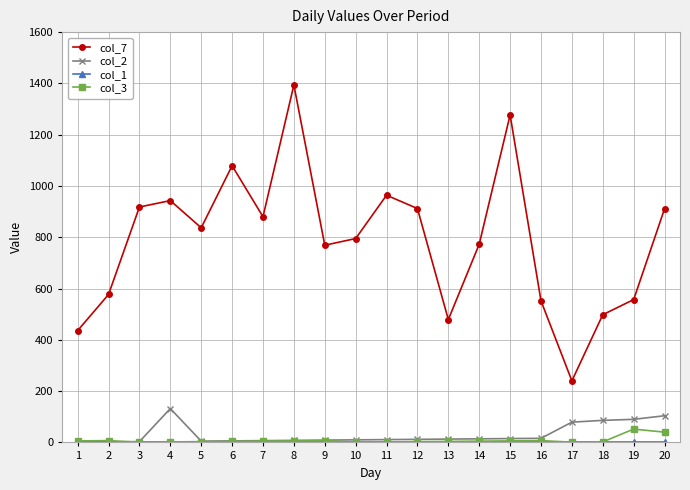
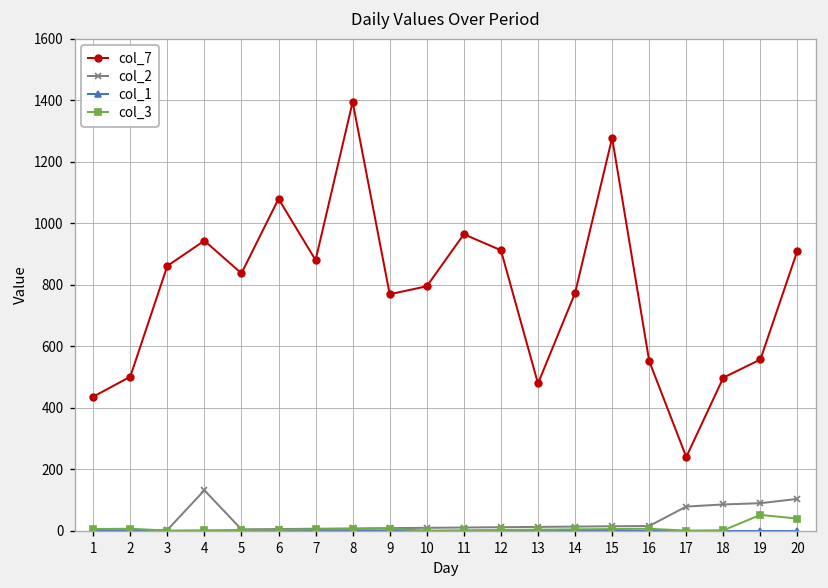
col_7, 2: 580 -> 500
col_7, 3: 920 -> 860
